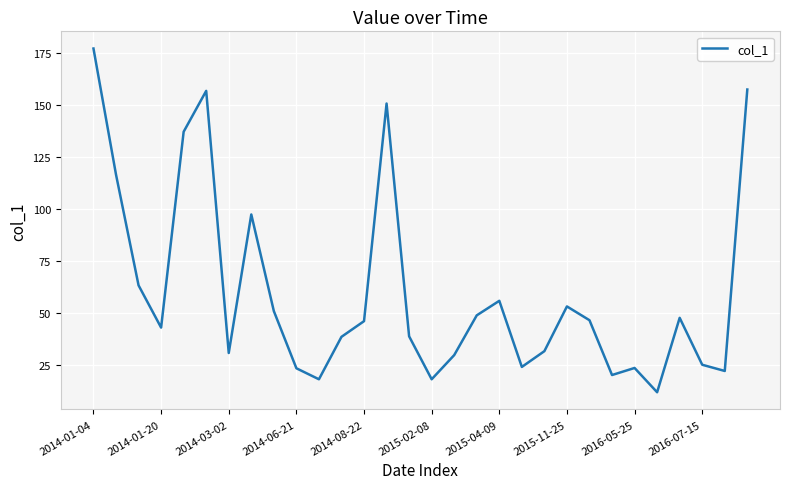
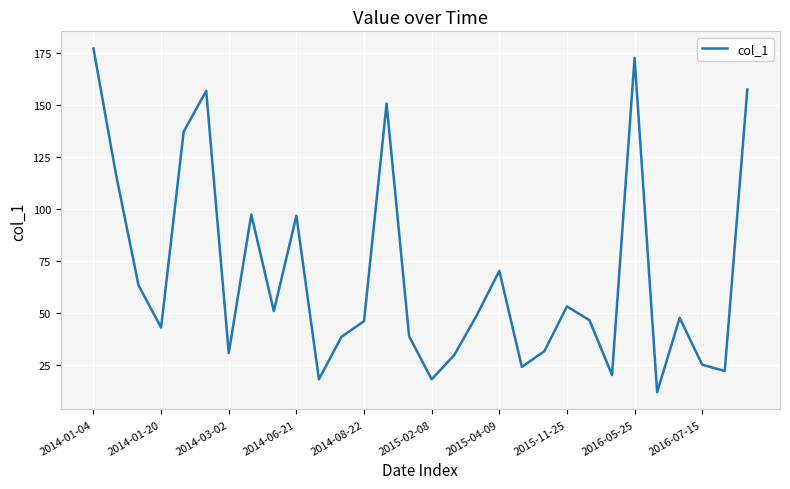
2014-06-21: 23 -> 97
2015-04-09: 56 -> 70
2016-05-25: 23 -> 173
